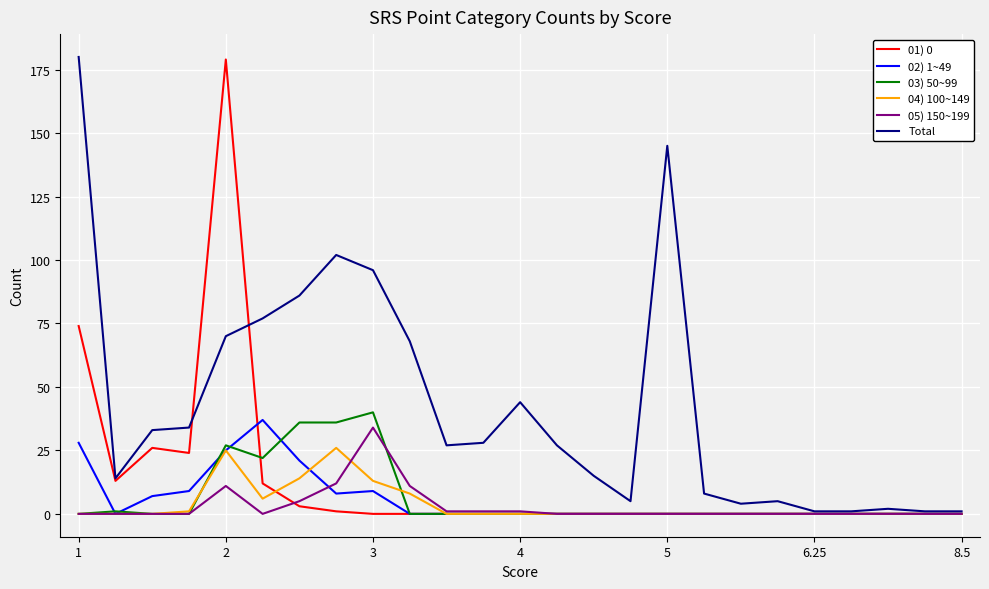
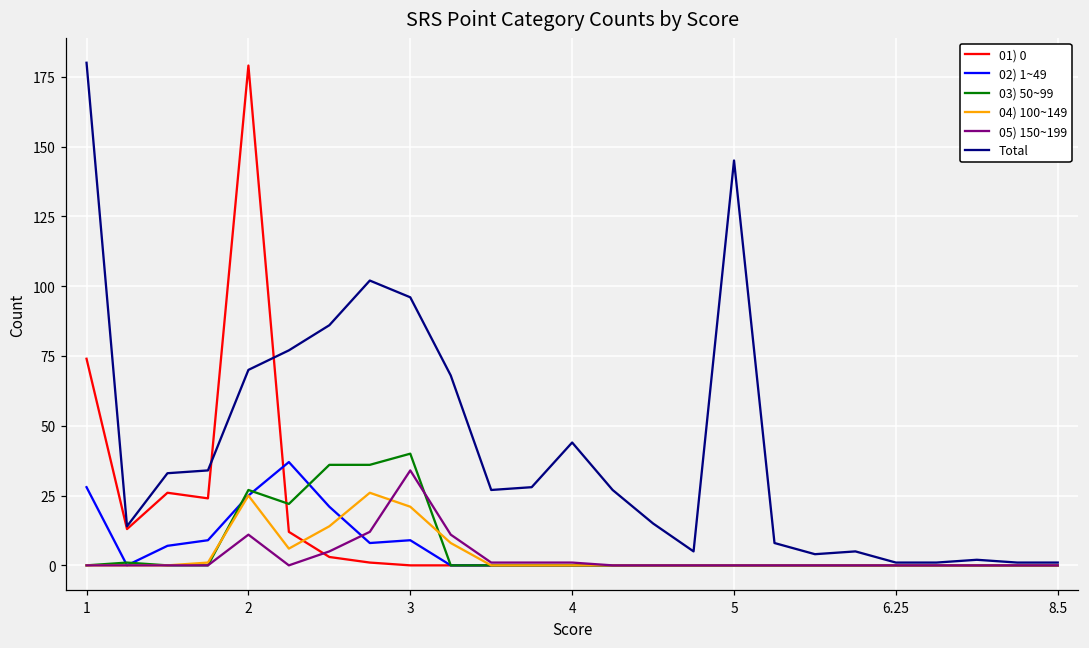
04) 100~149, 3: 13 -> 21
